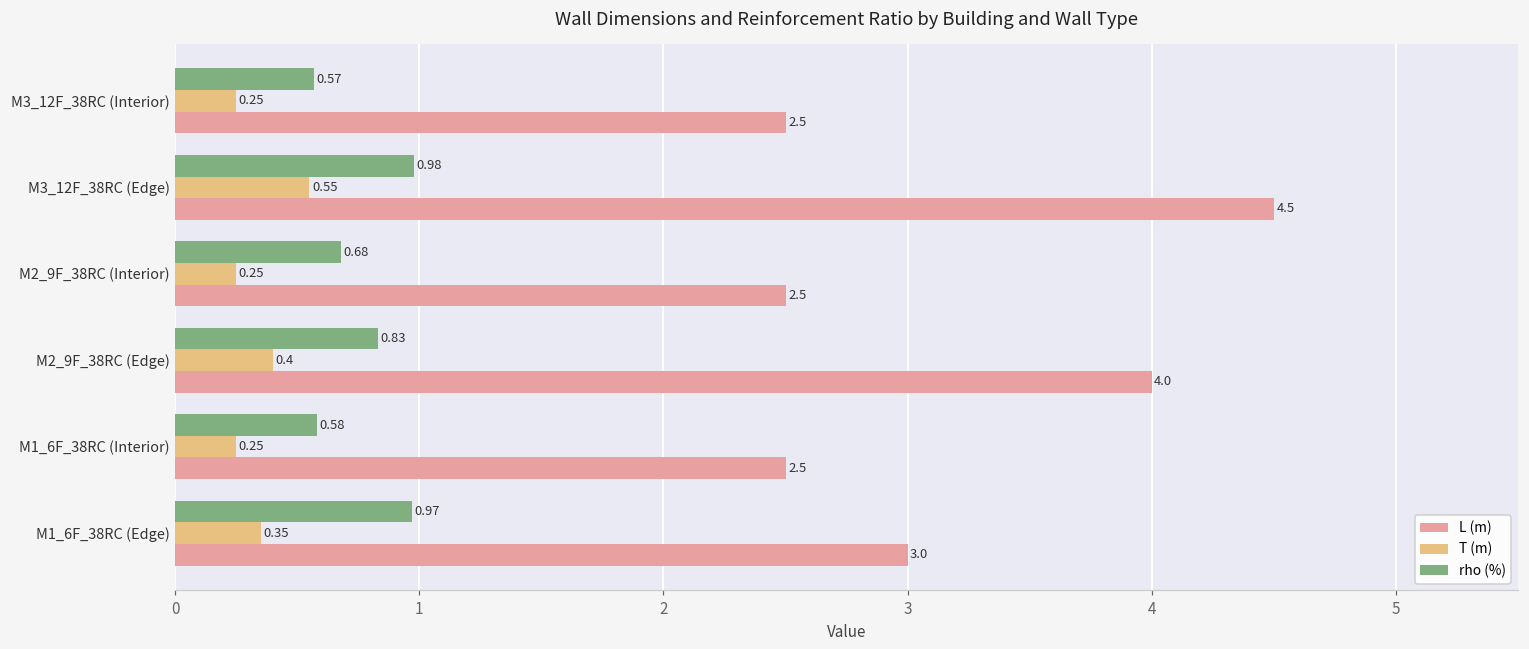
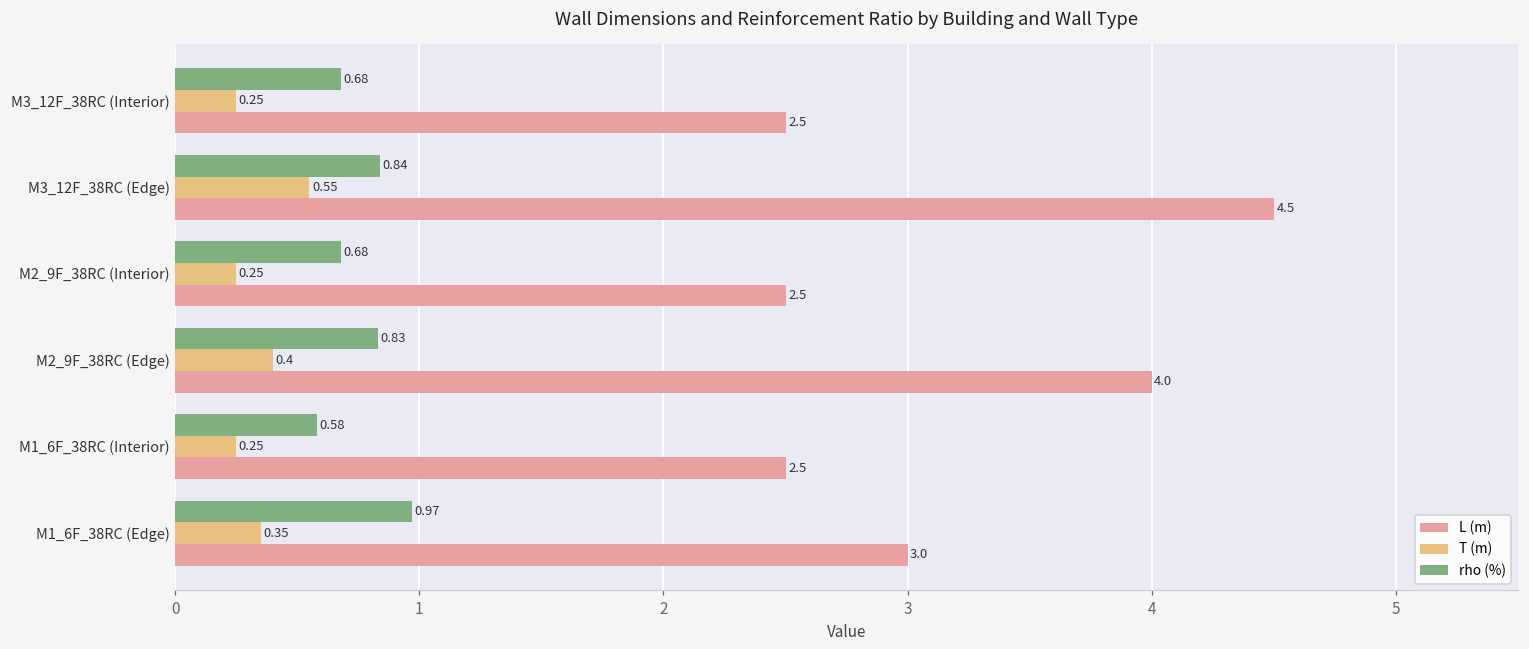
rho (%), M3_12F_38RC (Interior): 0.57 -> 0.68
rho (%), M3_12F_38RC (Edge): 0.98 -> 0.84
